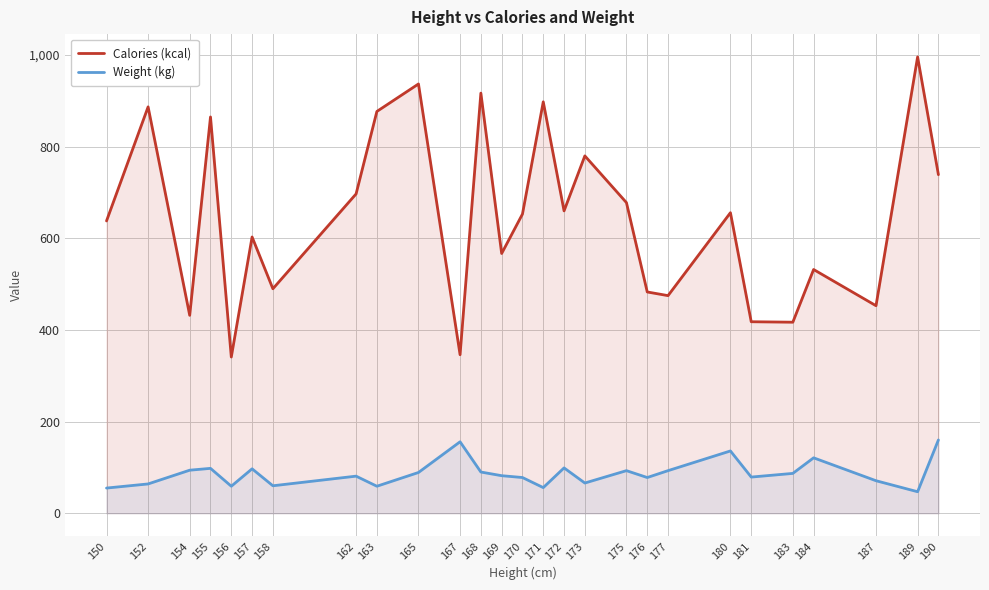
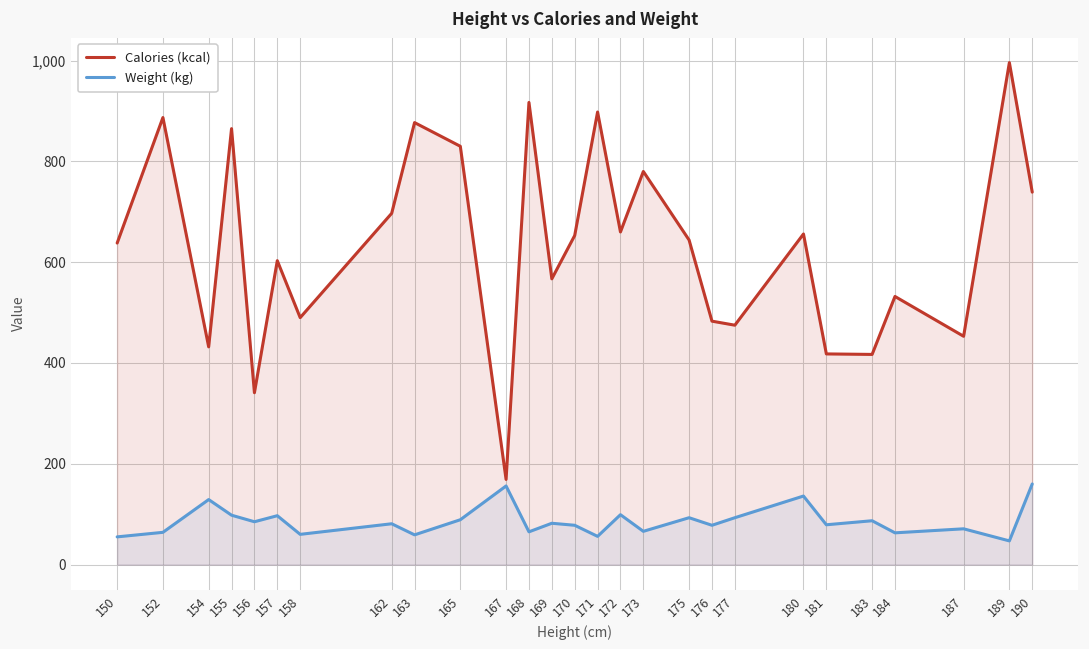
Weight (kg), 154: 90 -> 130
Weight (kg), 156: 60 -> 90
Calories (kcal), 165: 940 -> 830
Calories (kcal), 167: 350 -> 170
Weight (kg), 168: 90 -> 70
Calories (kcal), 175: 680 -> 640
Weight (kg), 184: 120 -> 60
